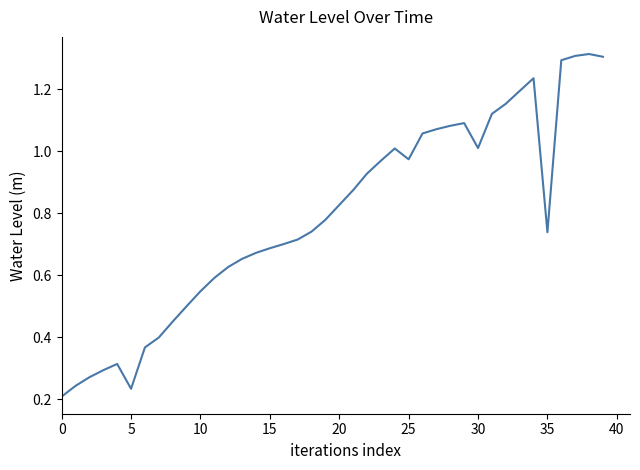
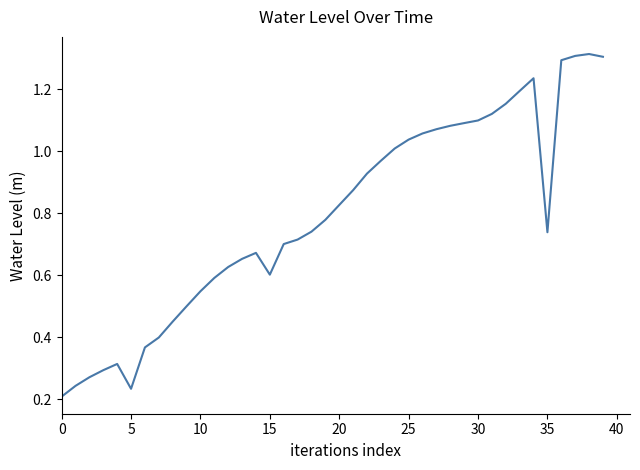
15: 0.69 -> 0.60
25: 0.97 -> 1.04
30: 1.01 -> 1.10
